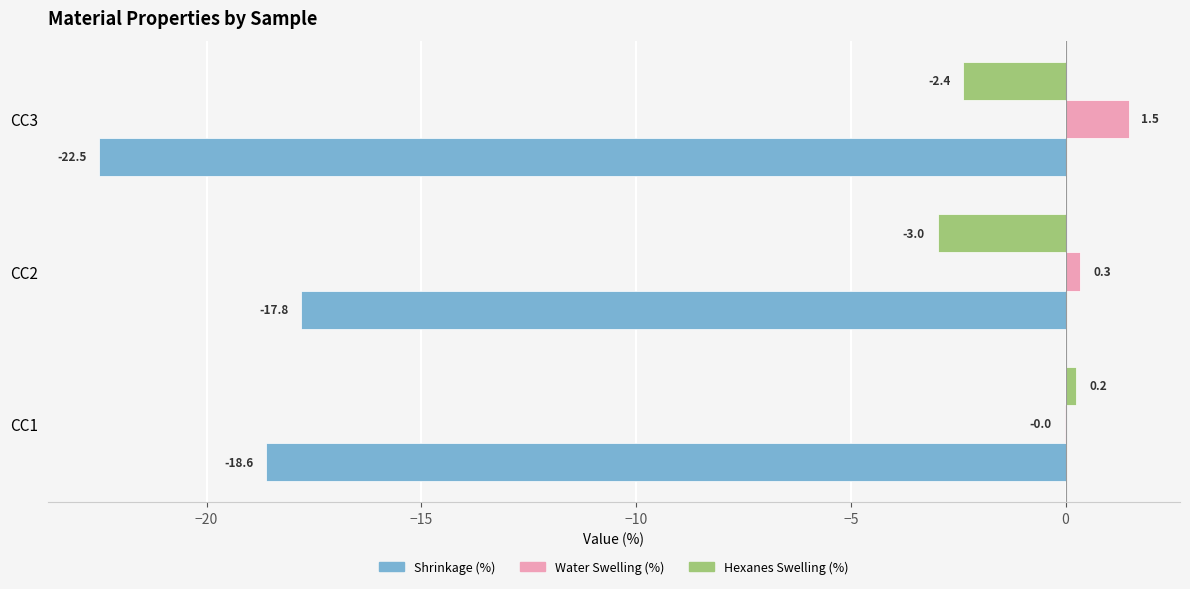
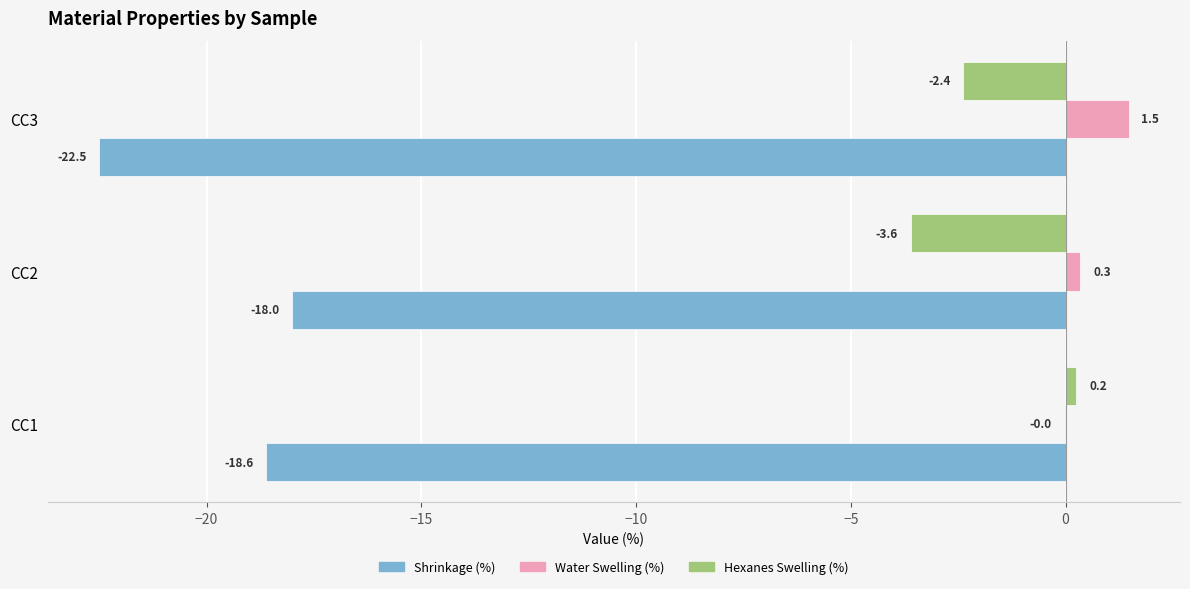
Hexanes Swelling (%), CC2: -3.0 -> -3.6
Shrinkage (%), CC2: -17.8 -> -18.0
